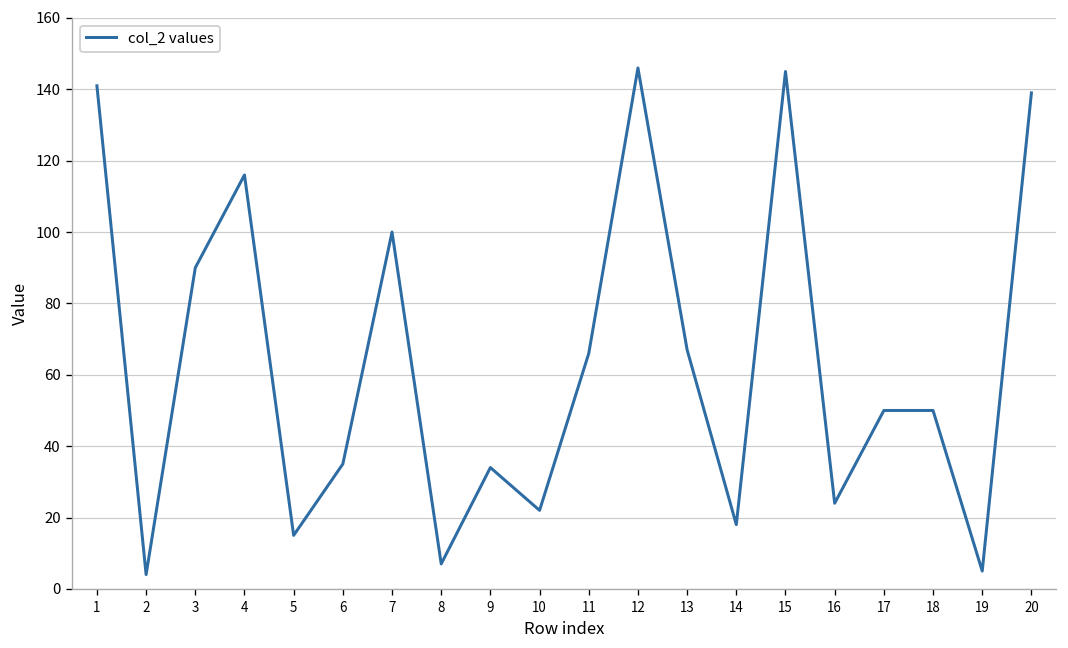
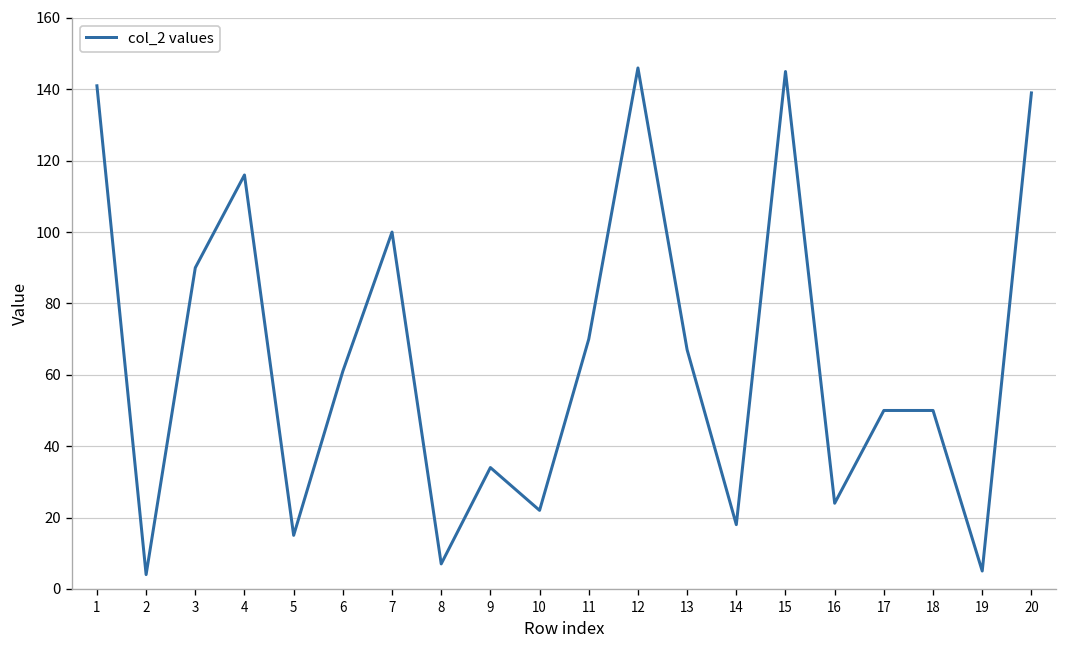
6: 35 -> 61
11: 66 -> 70
